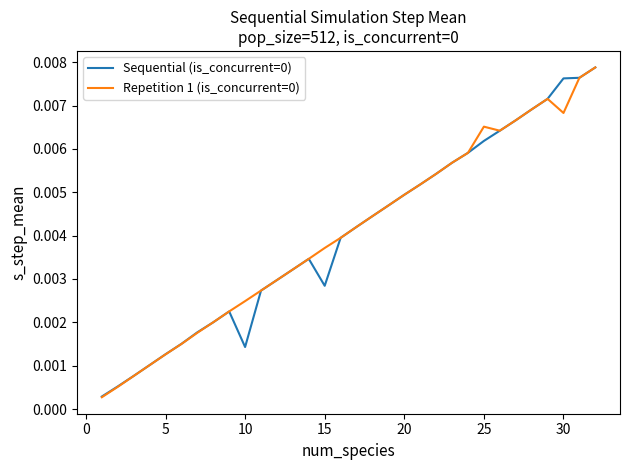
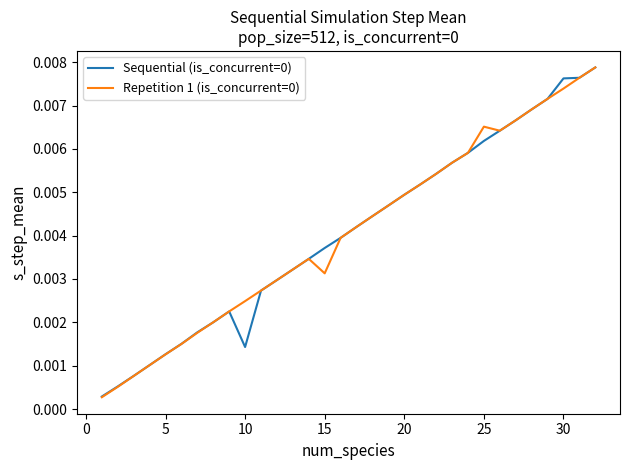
Sequential (is_concurrent=0), 15: 0.0028 -> 0.0037
Repetition 1 (is_concurrent=0), 15: 0.0037 -> 0.0031
Repetition 1 (is_concurrent=0), 30: 0.0068 -> 0.0074
